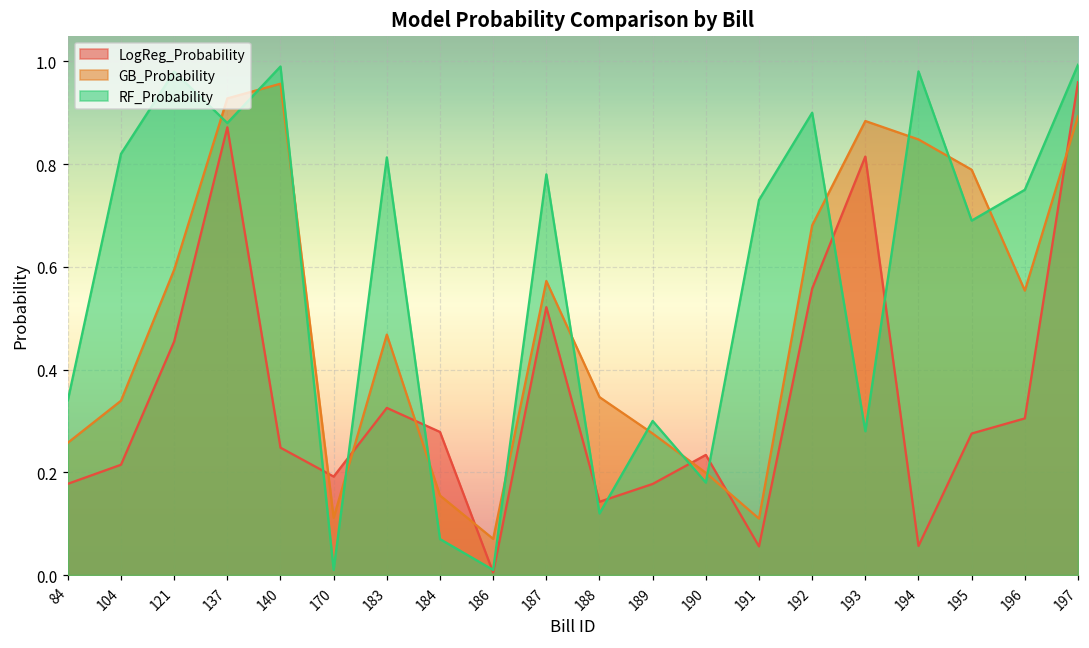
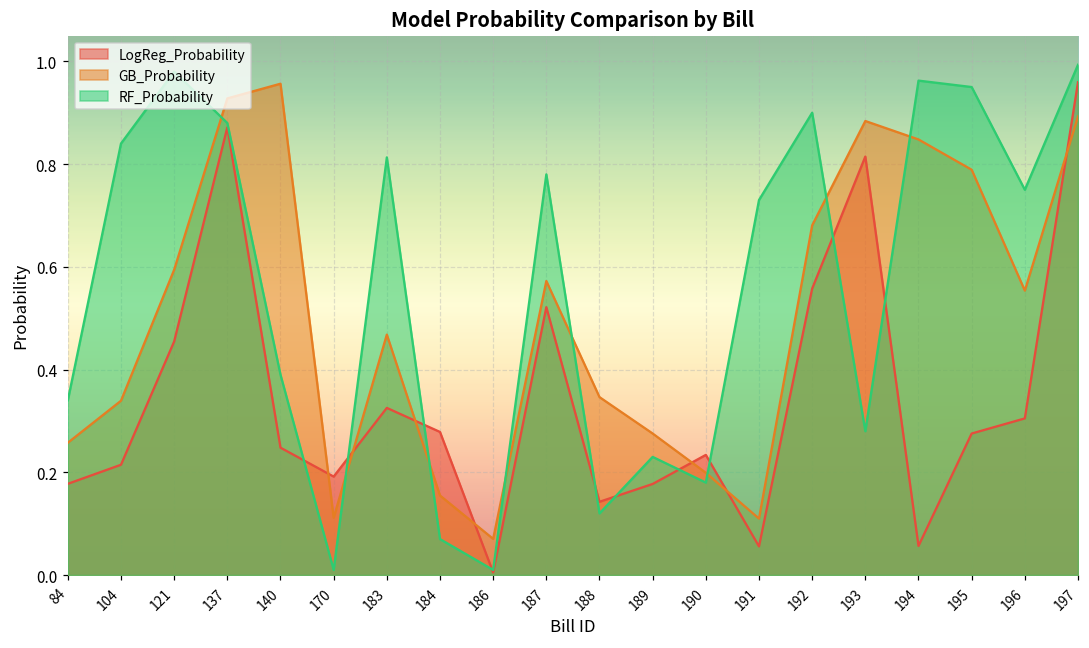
RF_Probability, 104: 0.82 -> 0.84
RF_Probability, 140: 0.99 -> 0.39
RF_Probability, 189: 0.30 -> 0.23
RF_Probability, 194: 0.98 -> 0.96
RF_Probability, 195: 0.69 -> 0.95
